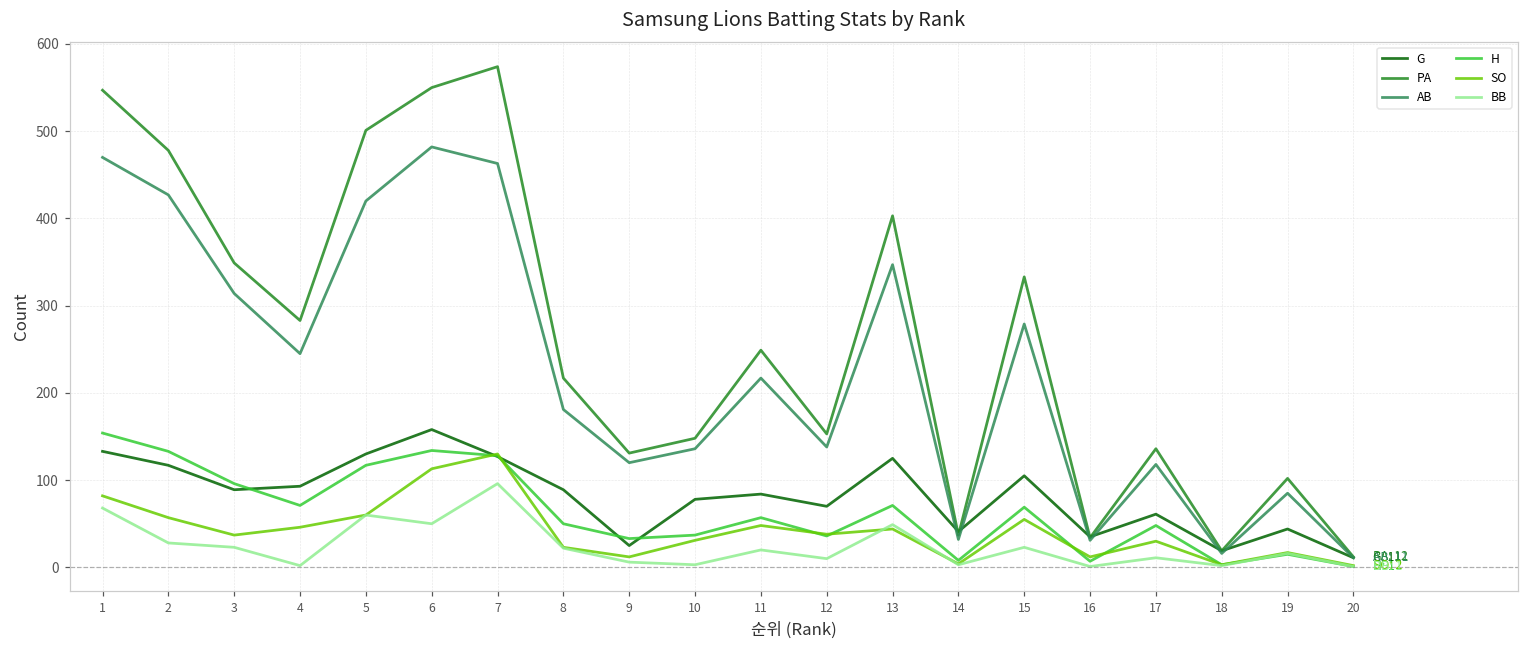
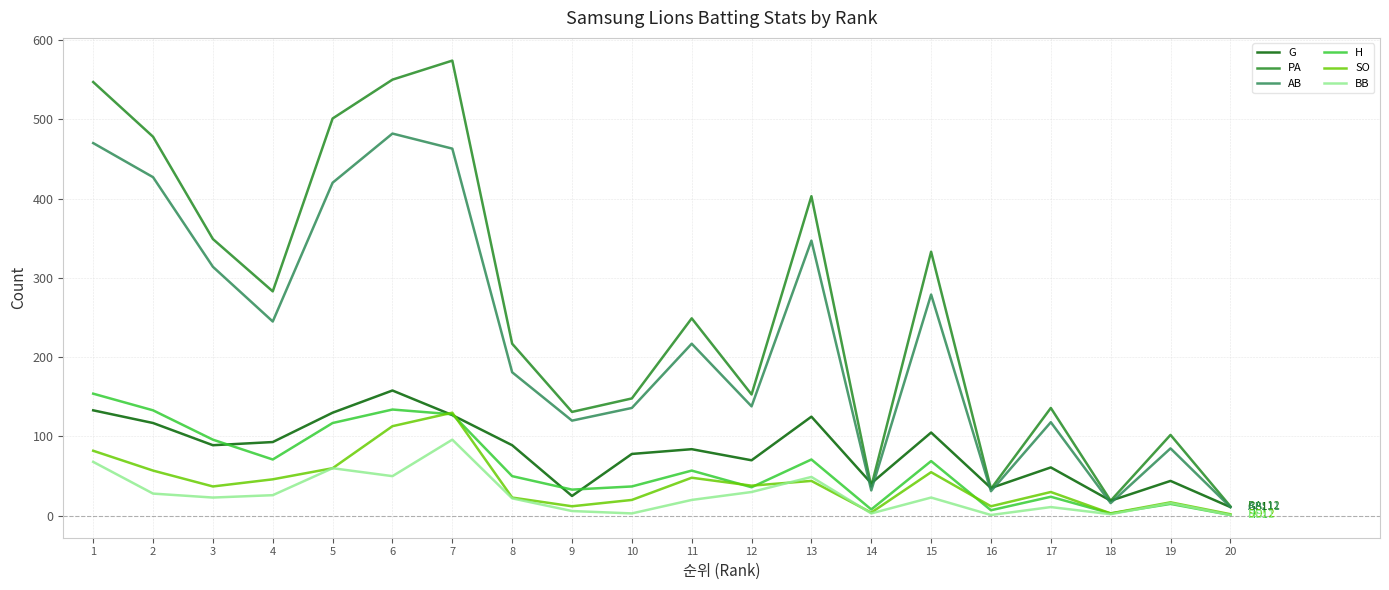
BB, 4: 0 -> 30
SO, 10: 30 -> 20
BB, 12: 10 -> 30
H, 17: 50 -> 20
